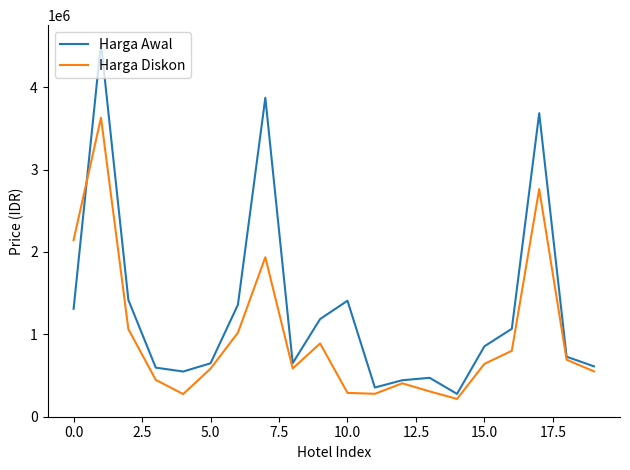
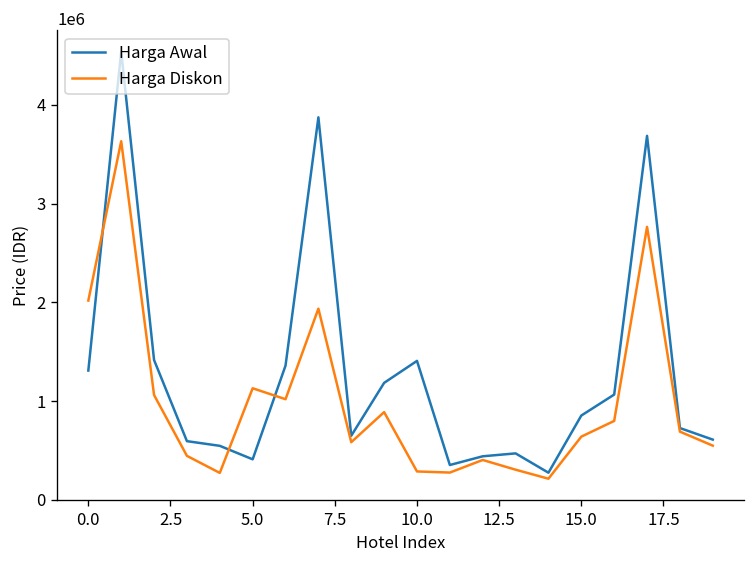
Harga Diskon, 0.0: 2100000 -> 2000000
Harga Awal, 5.0: 600000 -> 400000
Harga Diskon, 5.0: 600000 -> 1100000
